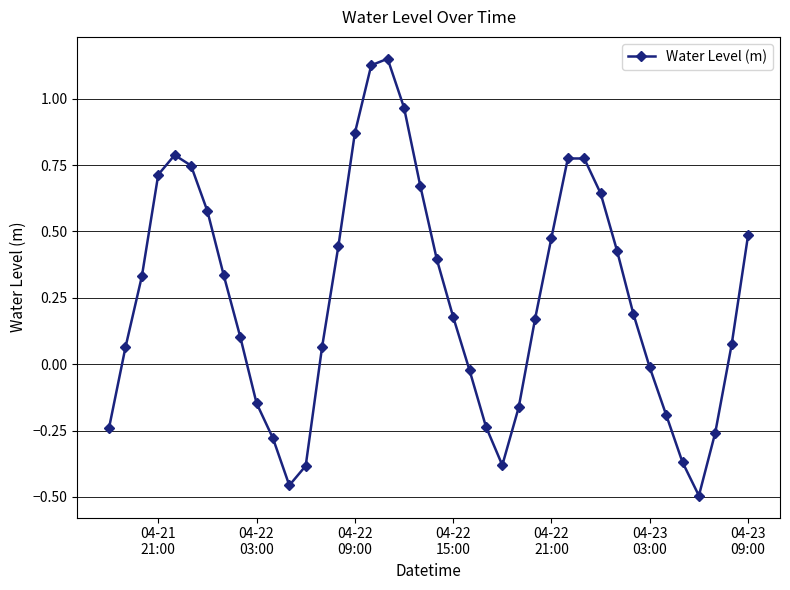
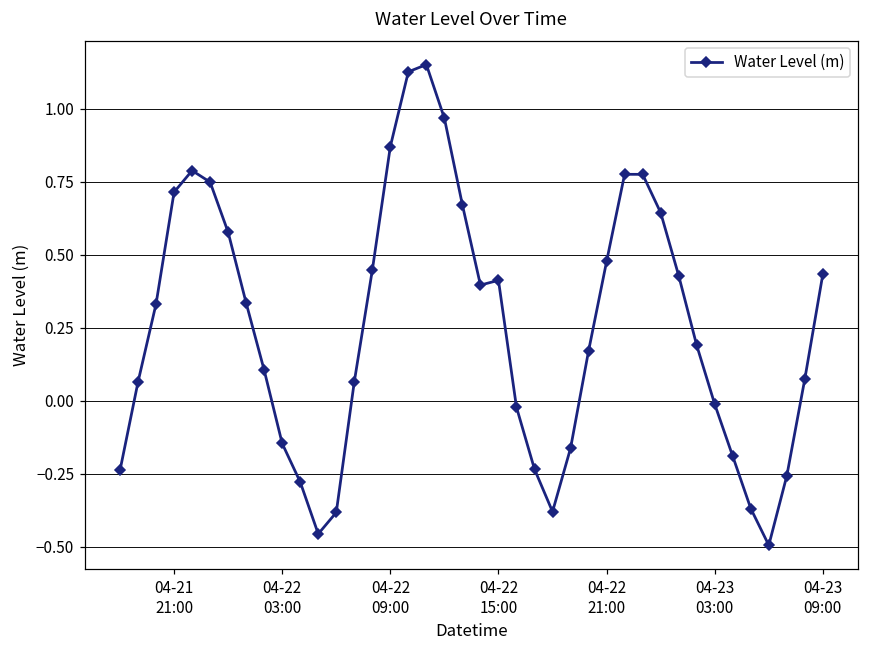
04-22 15:00: 0.18 -> 0.41
04-23 09:00: 0.48 -> 0.43
